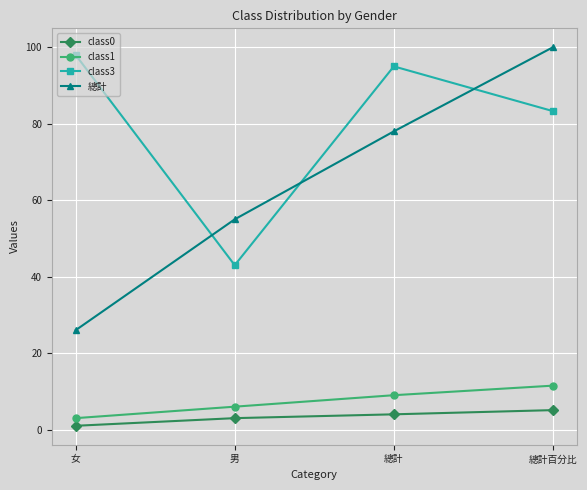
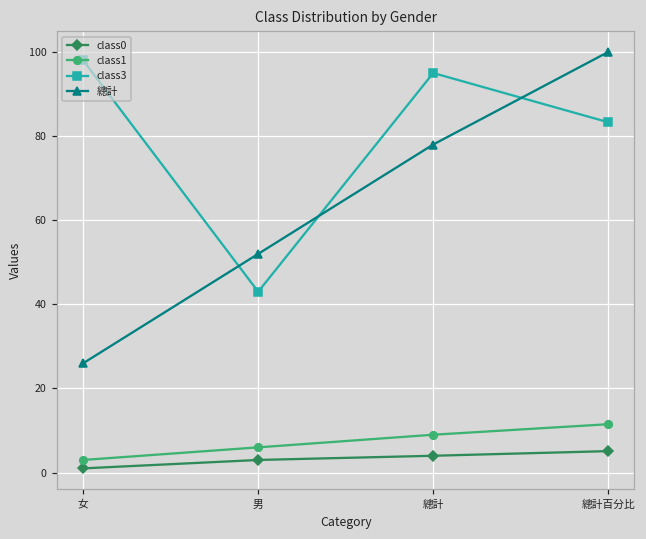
總計, 男: 55 -> 52
